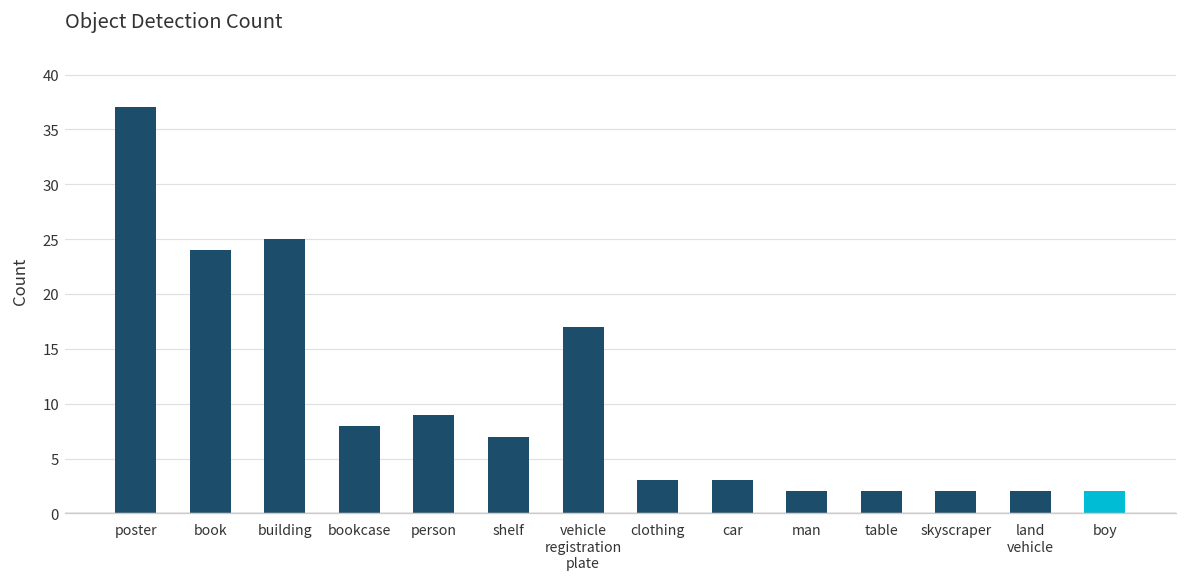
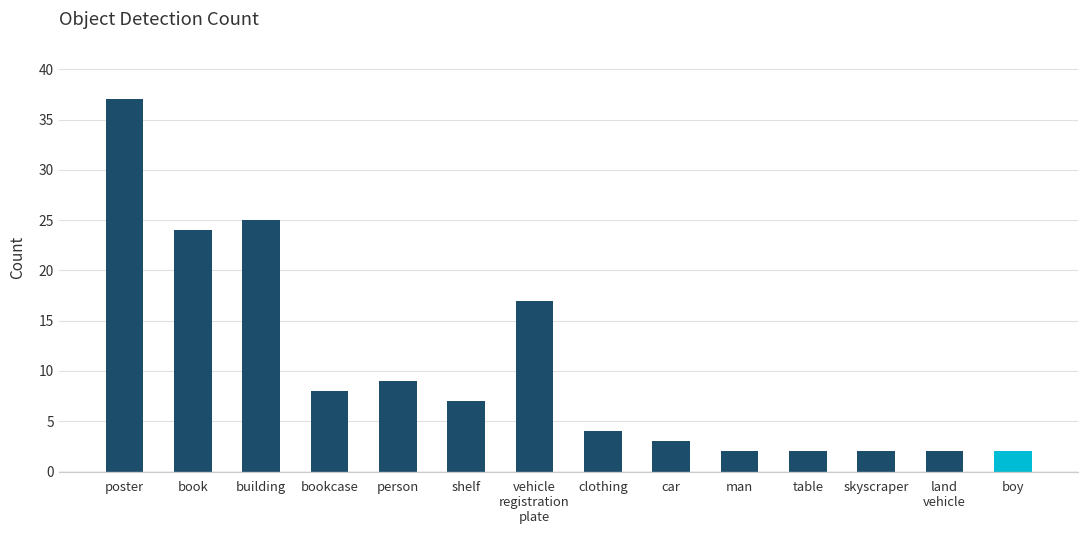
clothing: 3 -> 4
